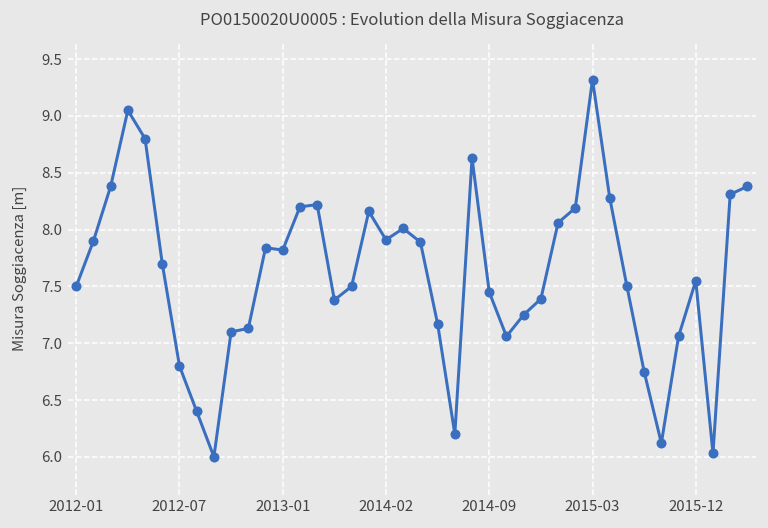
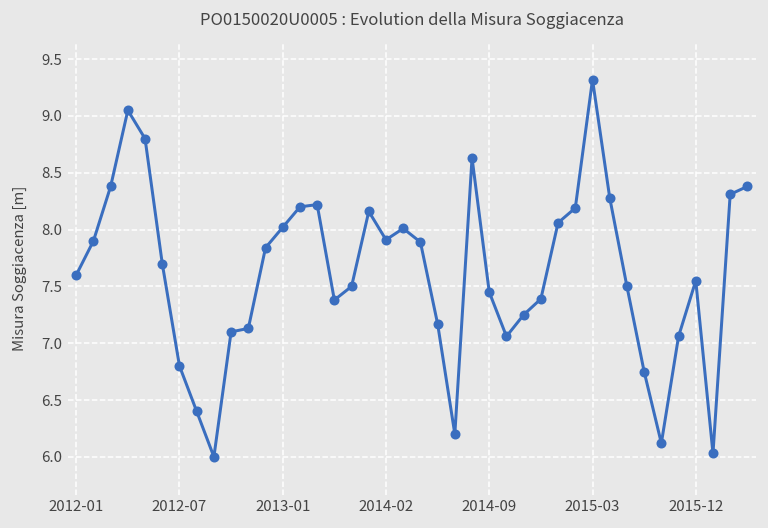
2012-01: 7.5 -> 7.6
2013-01: 7.8 -> 8.0
